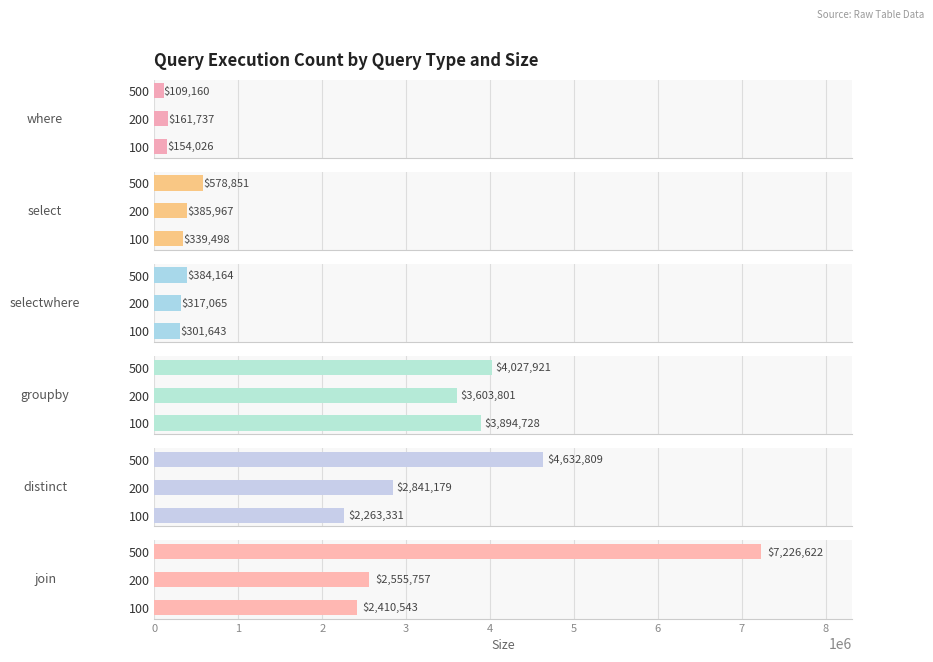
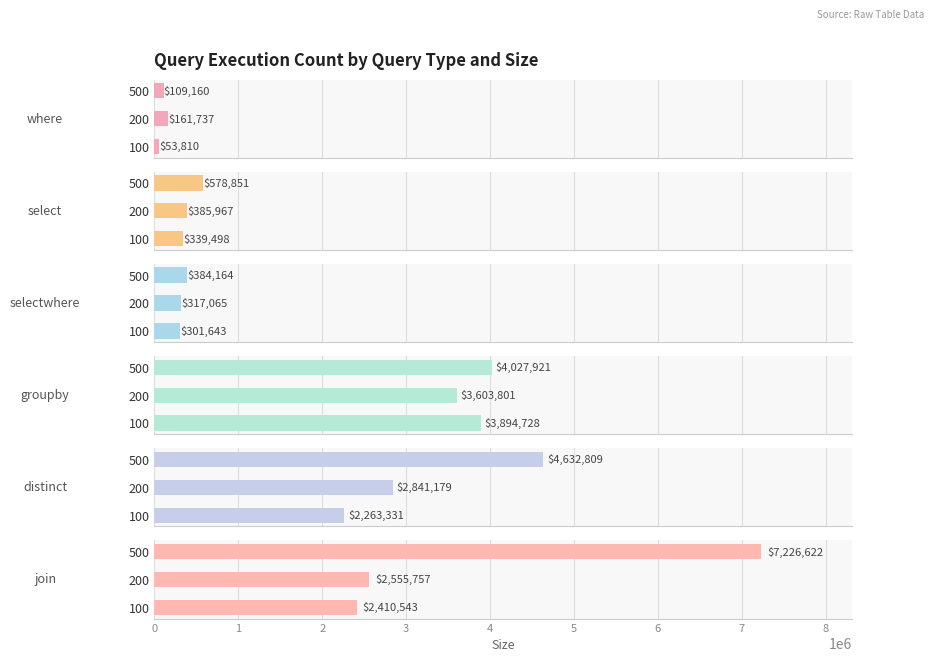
Query Execution Count by Query Type and Size, 100: $154,026 -> $53,810
